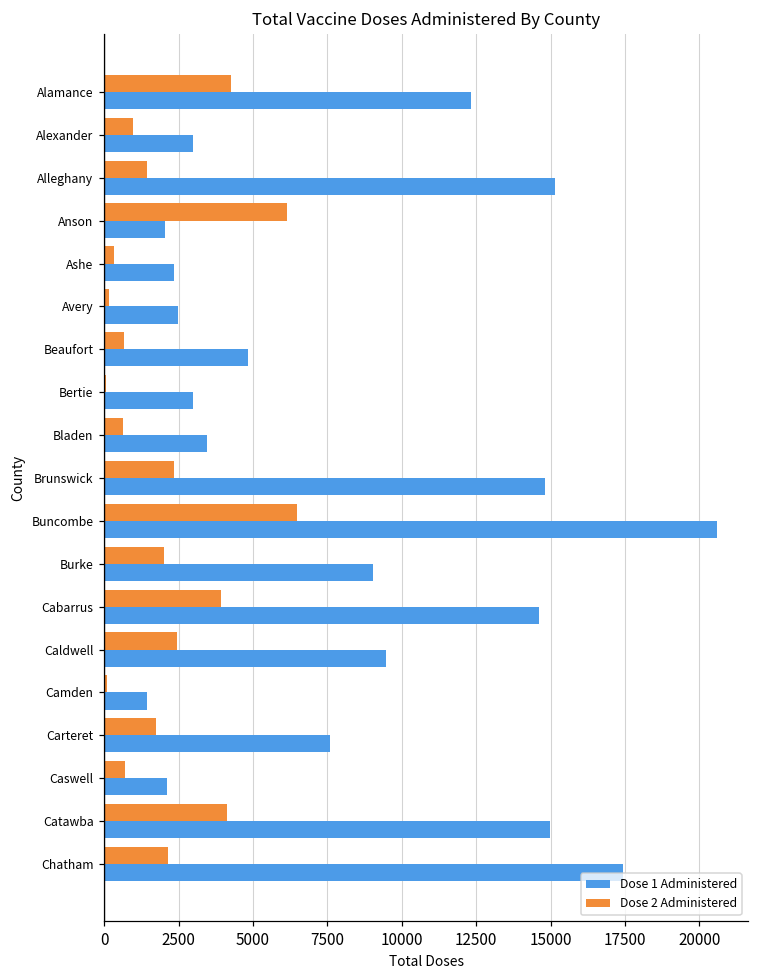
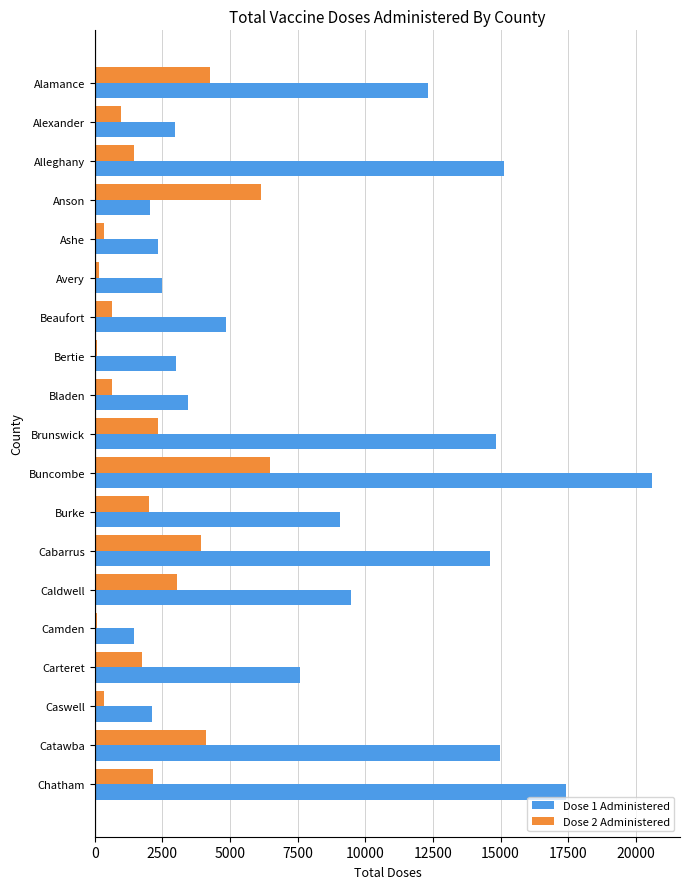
Dose 2 Administered, Caldwell: 2400 -> 3000
Dose 2 Administered, Caswell: 700 -> 300
